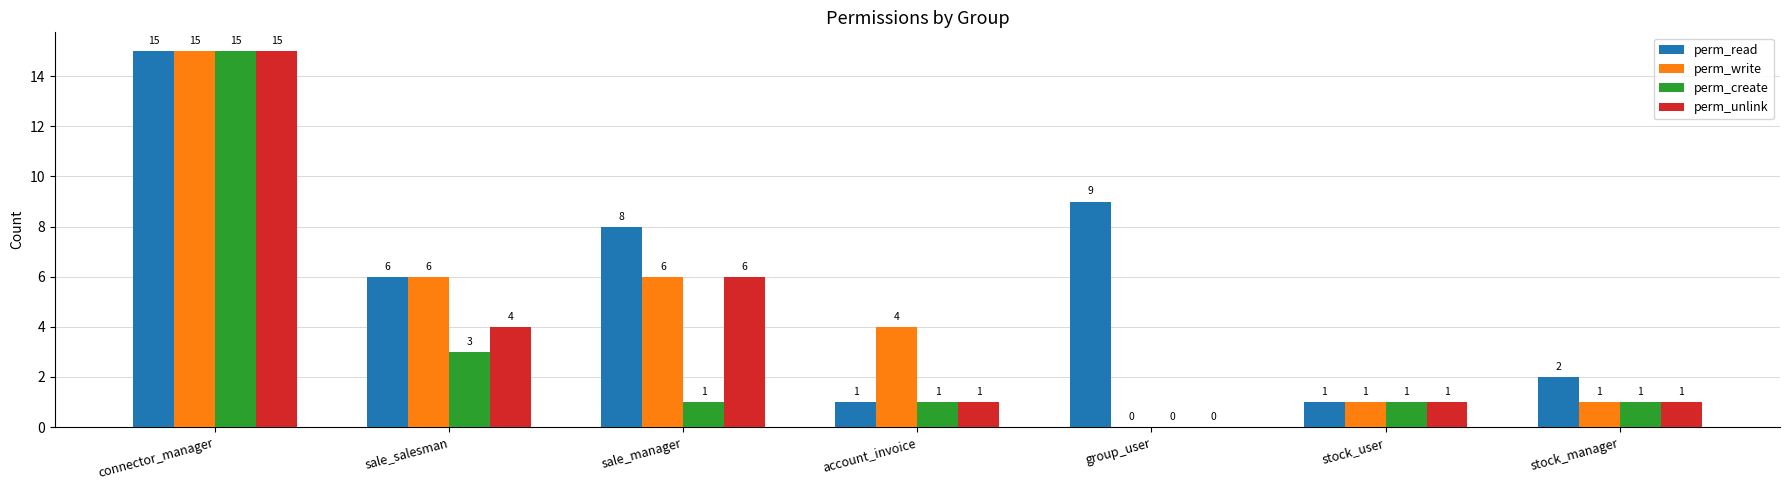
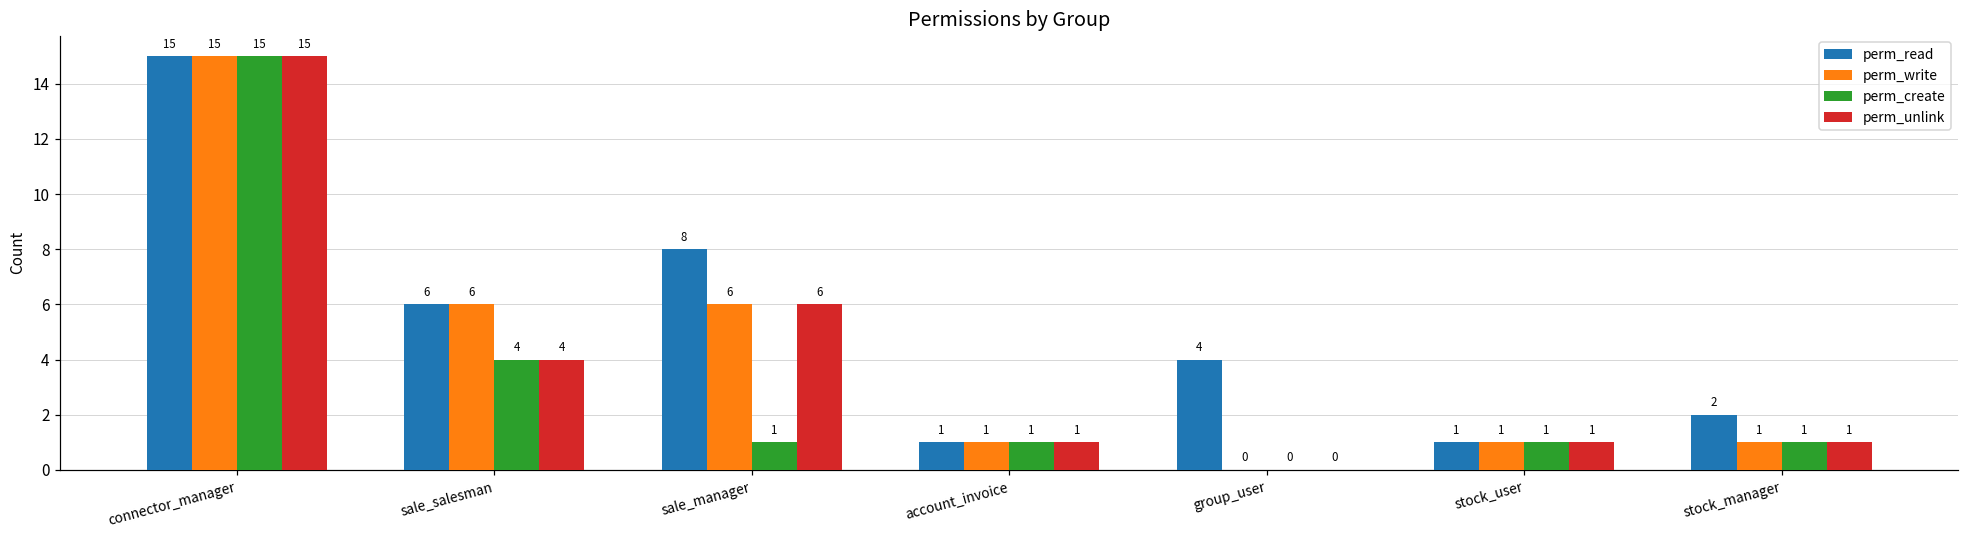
perm_create, sale_salesman: 3 -> 4
perm_write, account_invoice: 4 -> 1
perm_read, group_user: 9 -> 4
